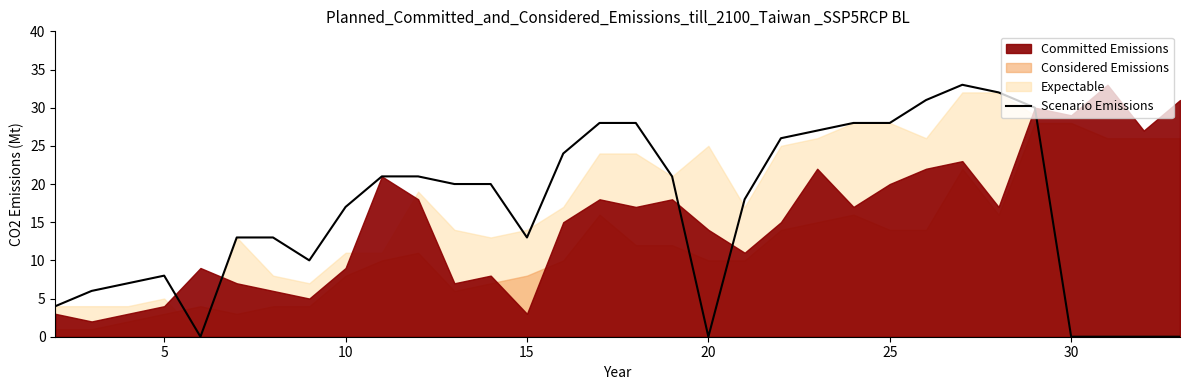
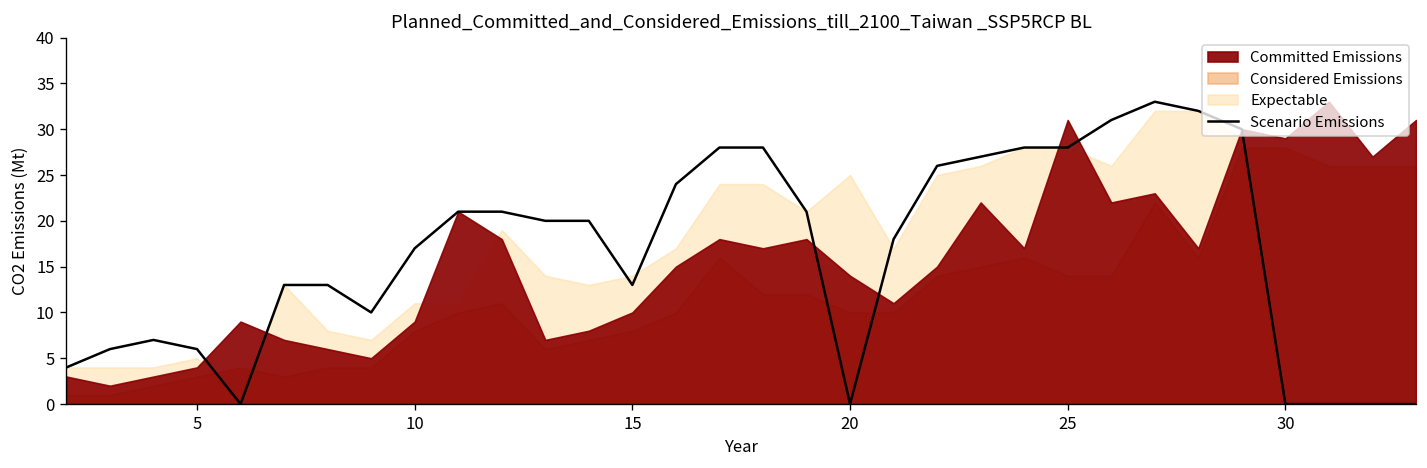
Scenario Emissions, 5: 8 -> 6
Committed Emissions, 15: 3 -> 10
Committed Emissions, 25: 20 -> 31
